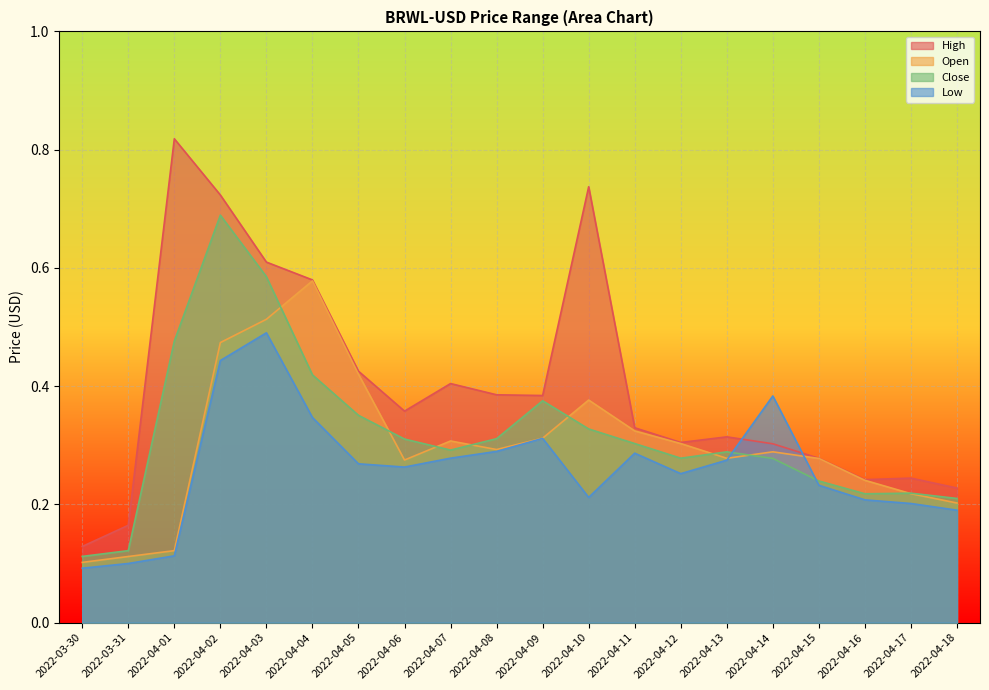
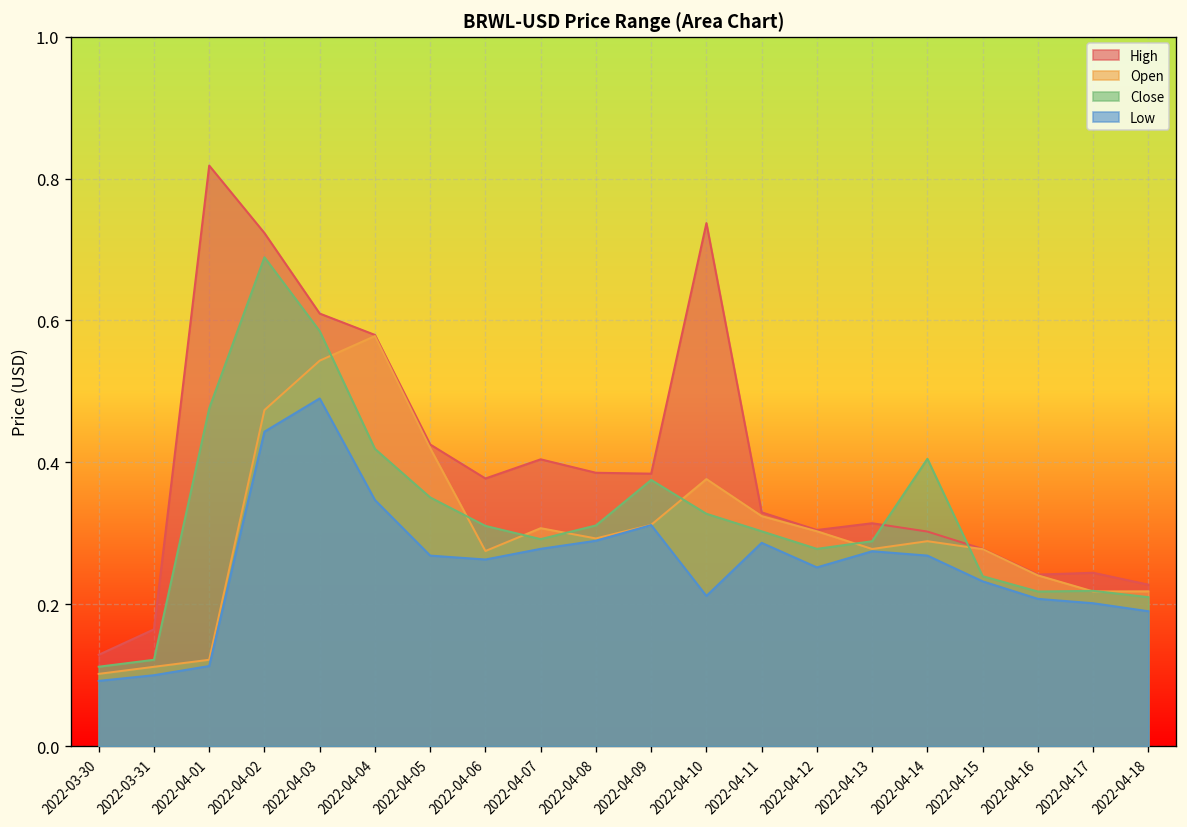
Open, 2022-04-03: 0.51 -> 0.54
High, 2022-04-06: 0.36 -> 0.38
Close, 2022-04-14: 0.28 -> 0.41
Low, 2022-04-14: 0.38 -> 0.27
Open, 2022-04-18: 0.20 -> 0.22
